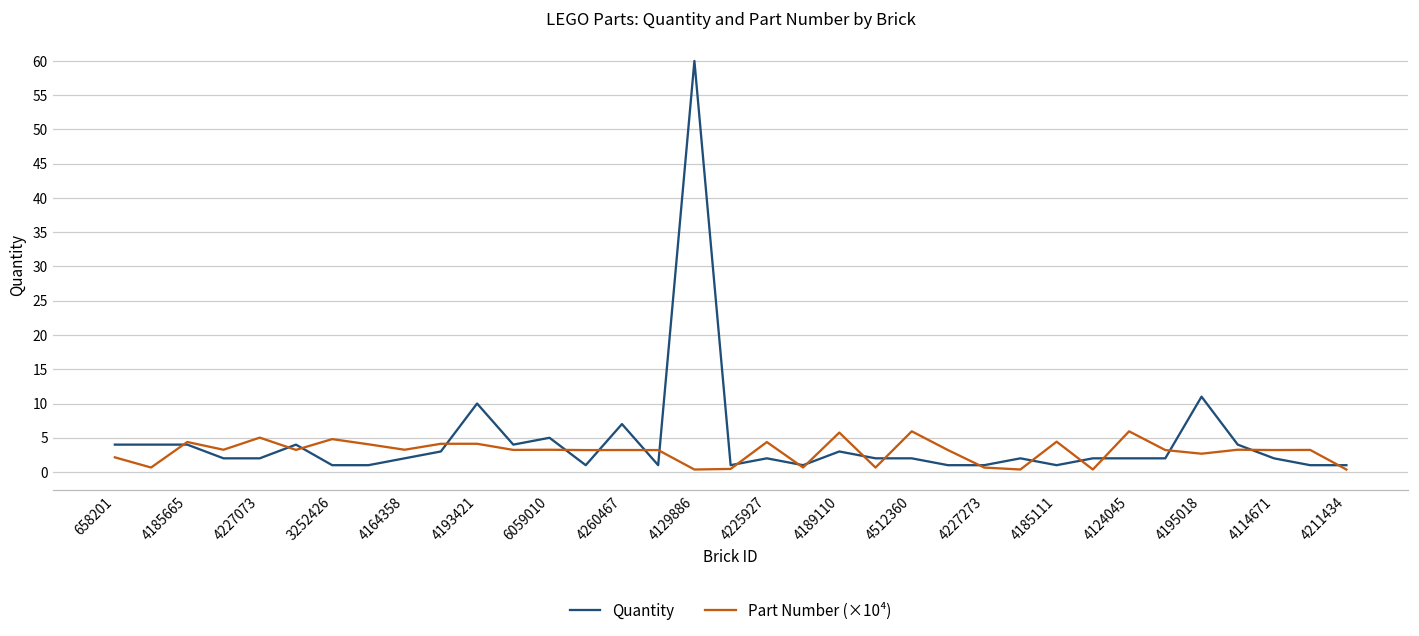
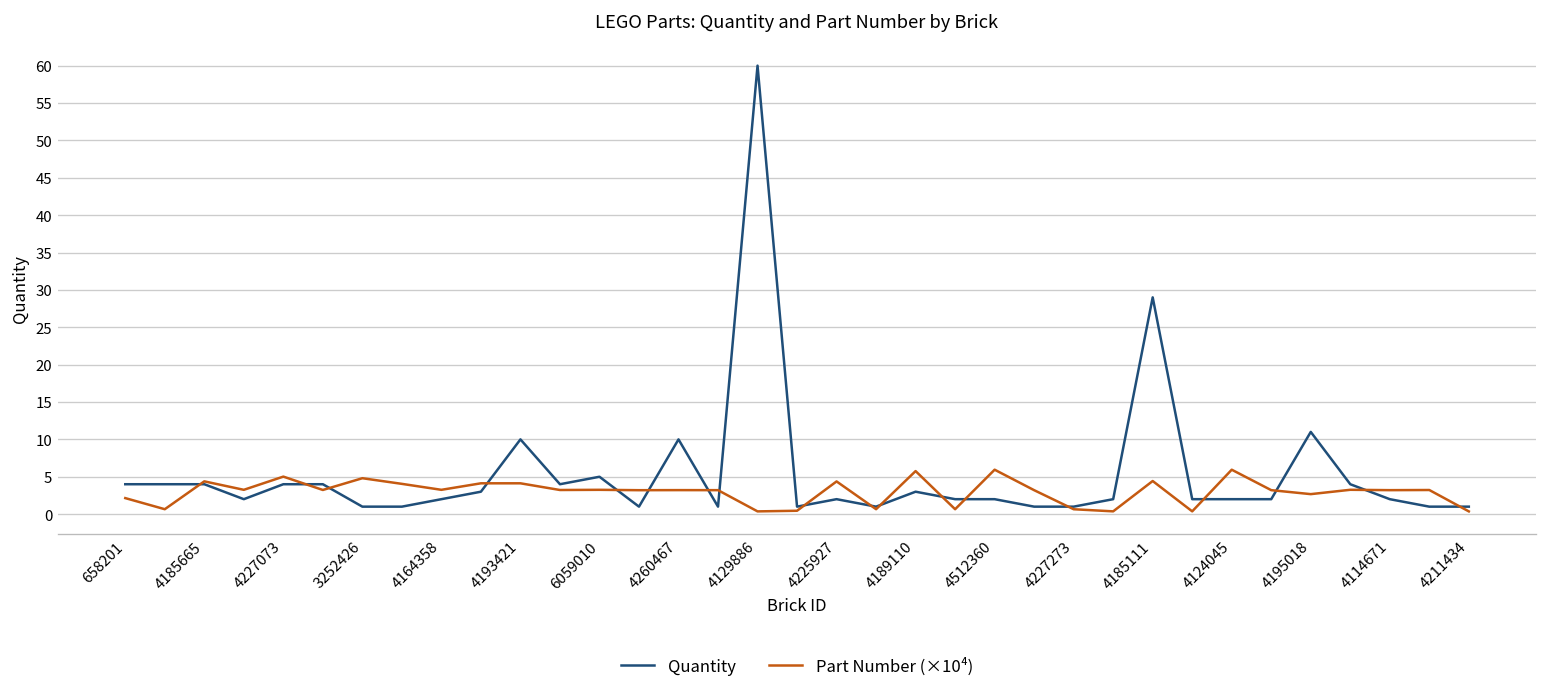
Quantity, 4227073: 2 -> 4
Quantity, 4260467: 7 -> 10
Quantity, 4185111: 1 -> 29
